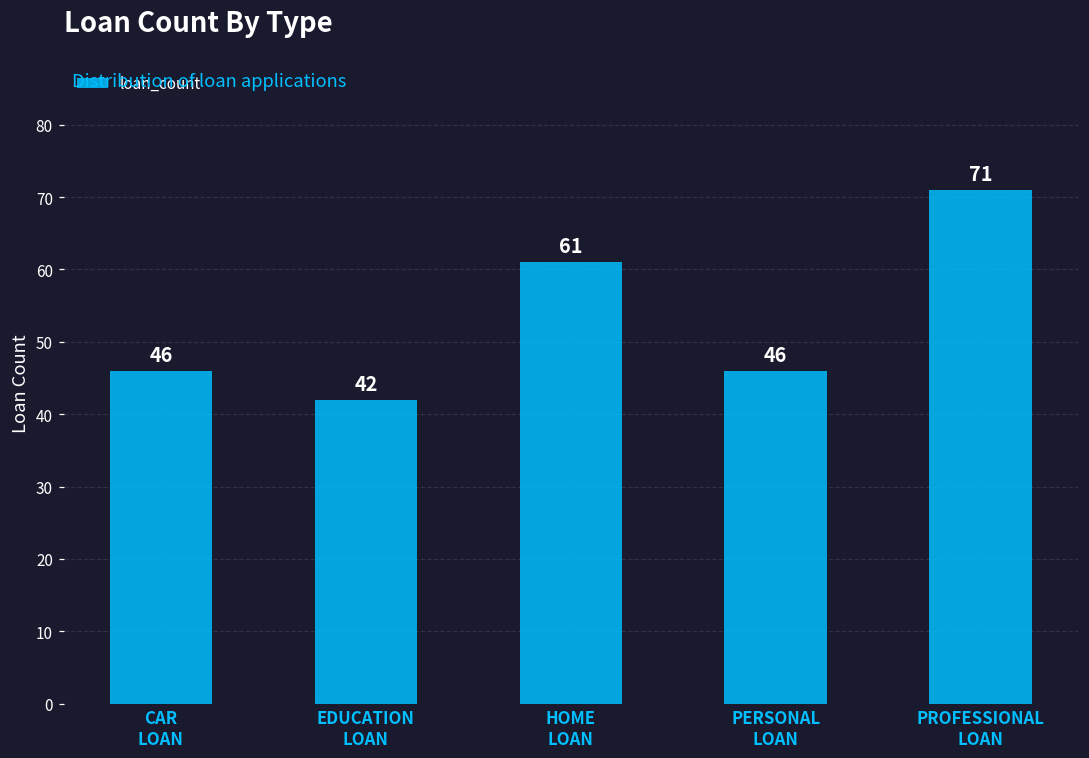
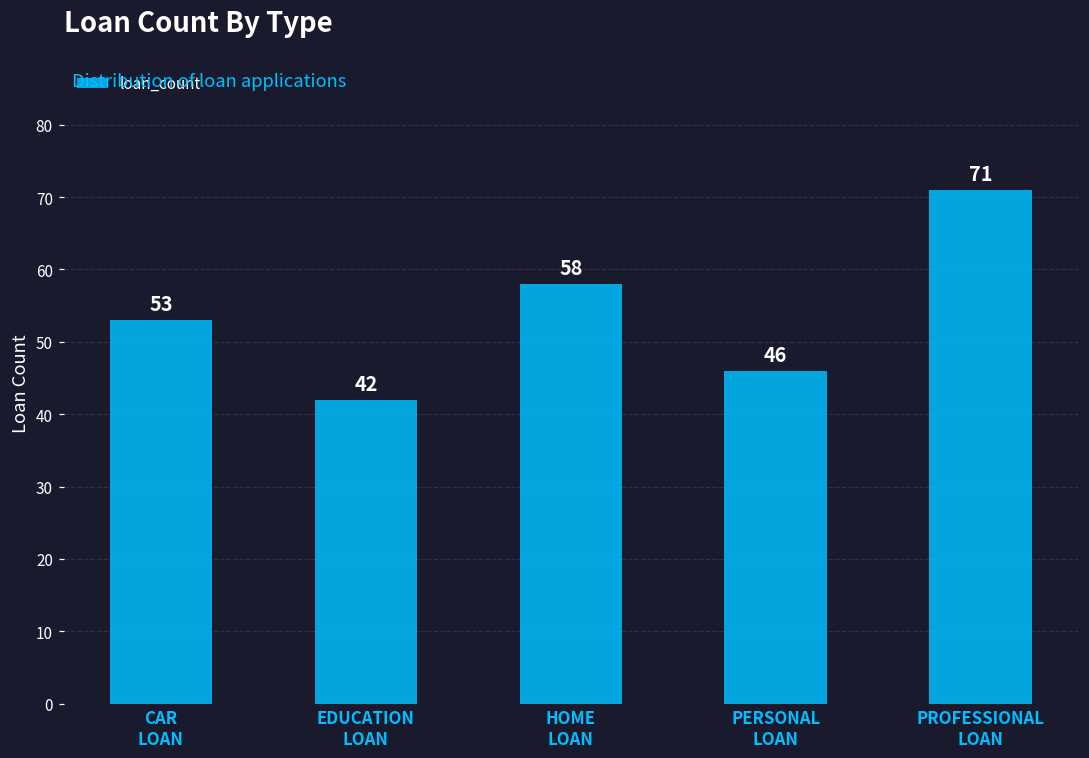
CAR LOAN: 46 -> 53
HOME LOAN: 61 -> 58
